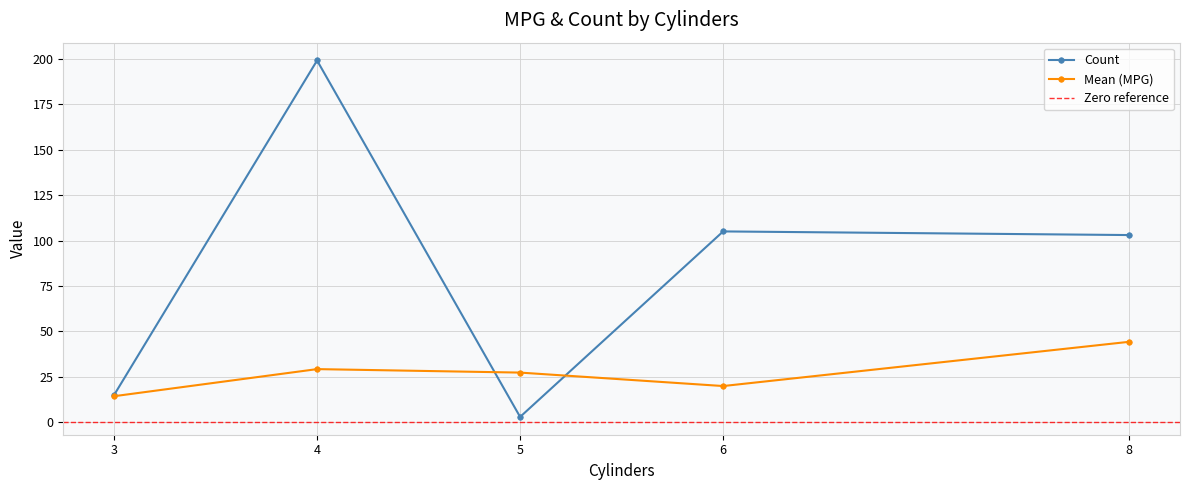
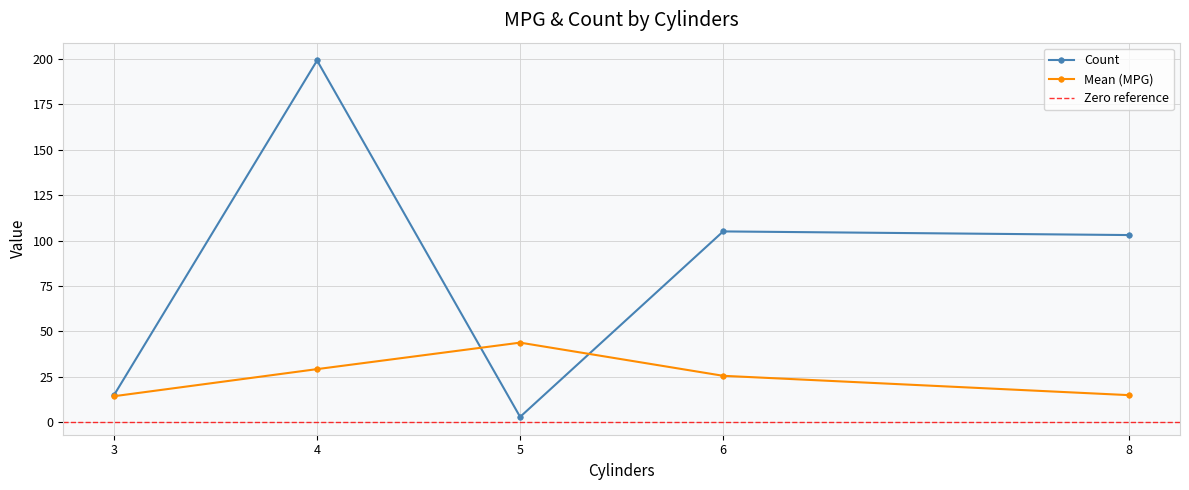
Mean (MPG), 5: 27 -> 44
Mean (MPG), 6: 20 -> 26
Mean (MPG), 8: 44 -> 15
